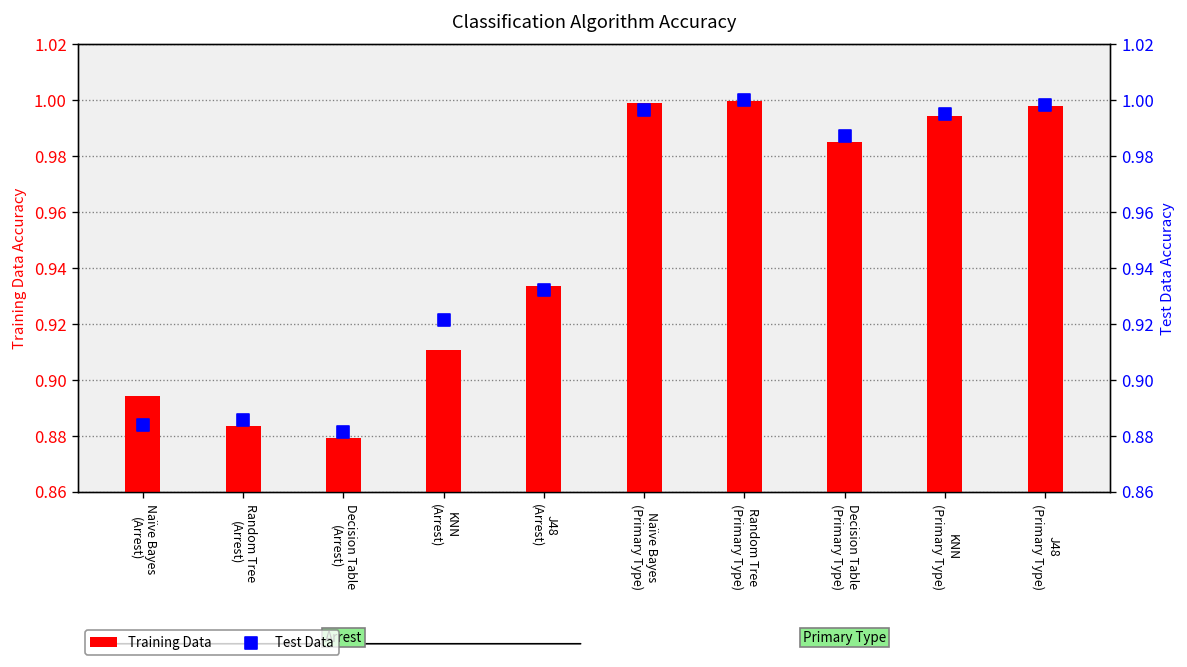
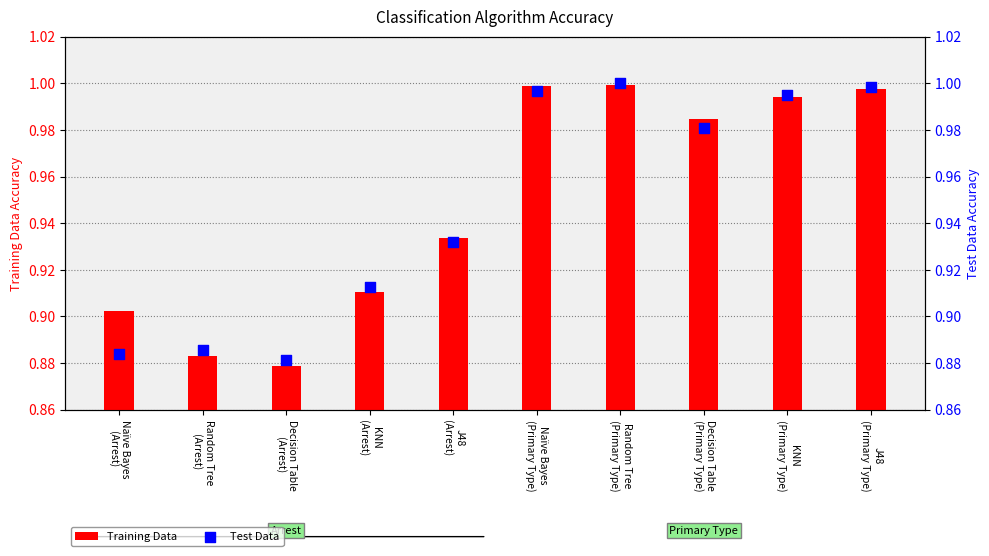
Training Data, Naïve Bayes (Arrest): 0.894 -> 0.902
Test Data, KNN (Arrest): 0.921 -> 0.913
Test Data, Decision Table (Primary Type): 0.987 -> 0.981
